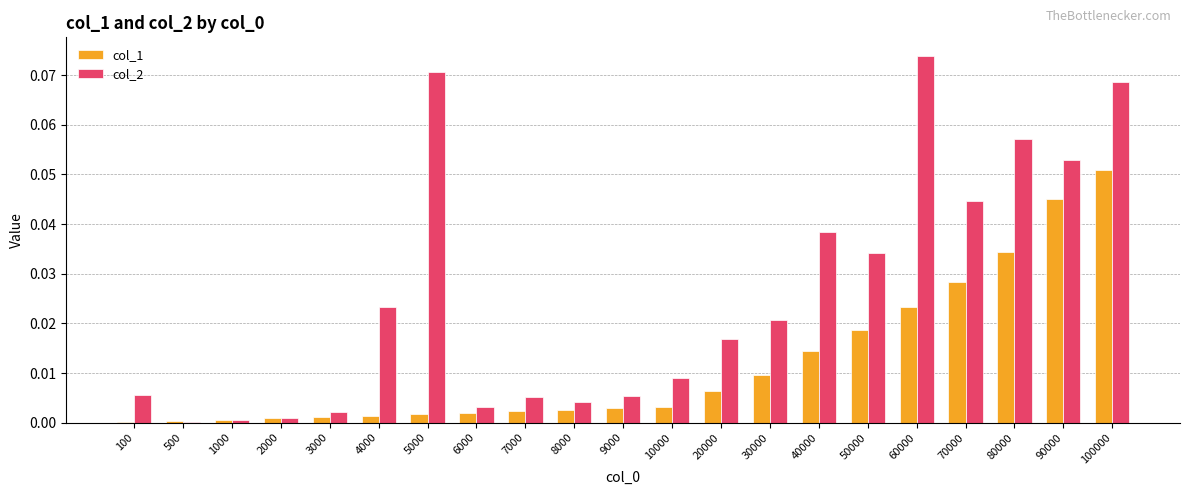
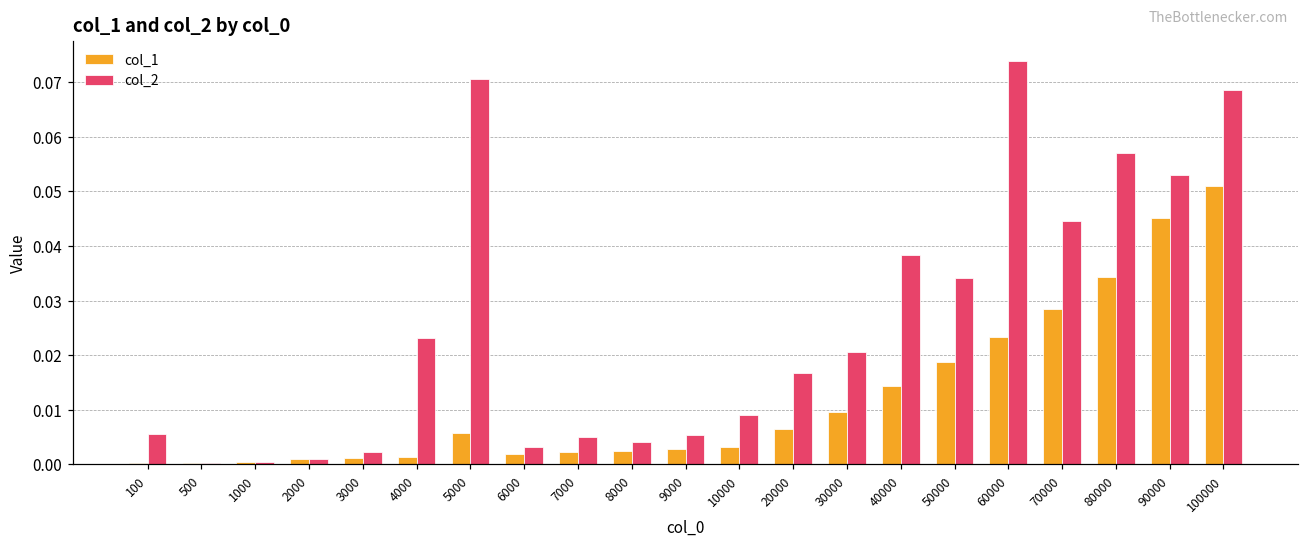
col_1, 5000: 0.002 -> 0.006
